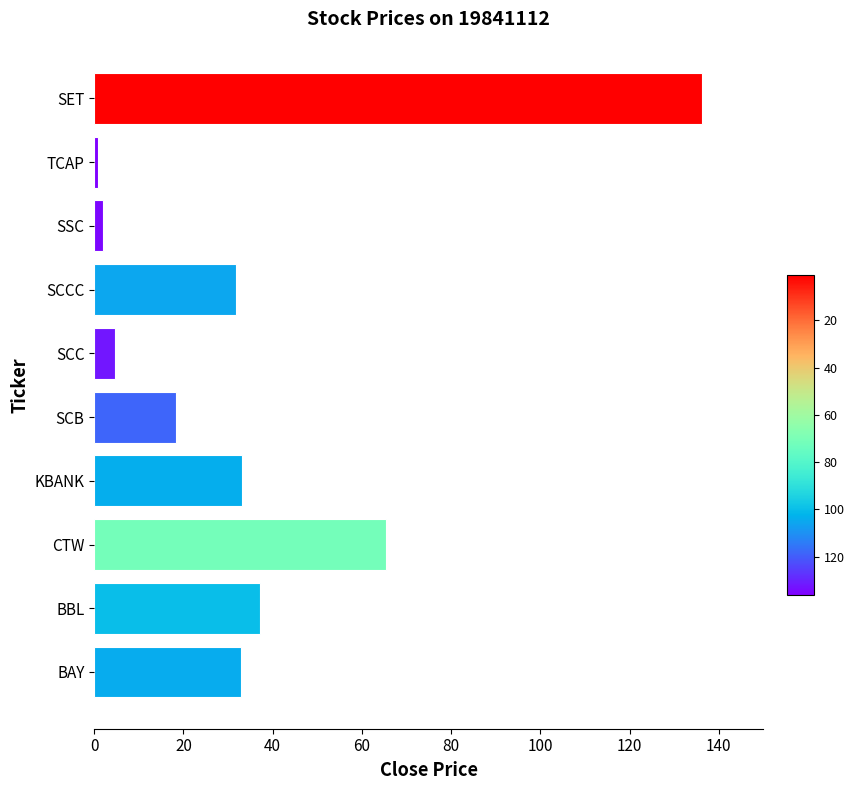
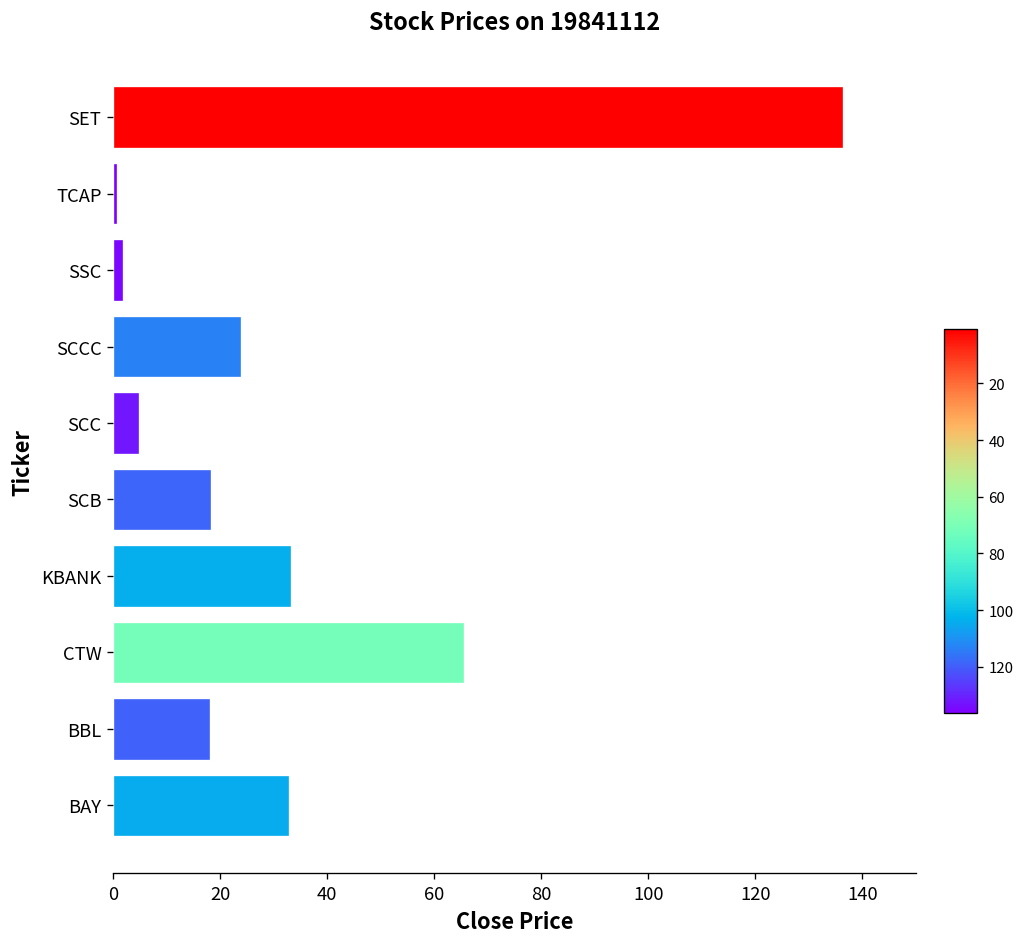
SCCC: 32 -> 24
BBL: 37 -> 18
